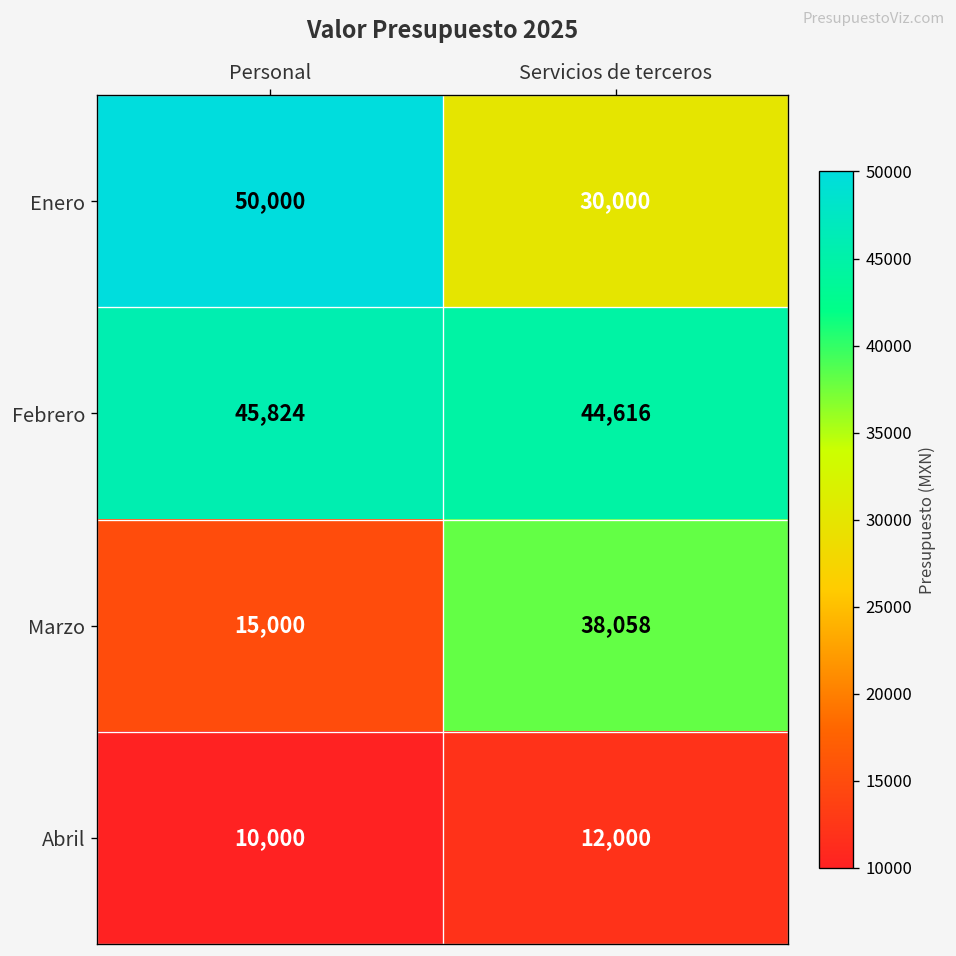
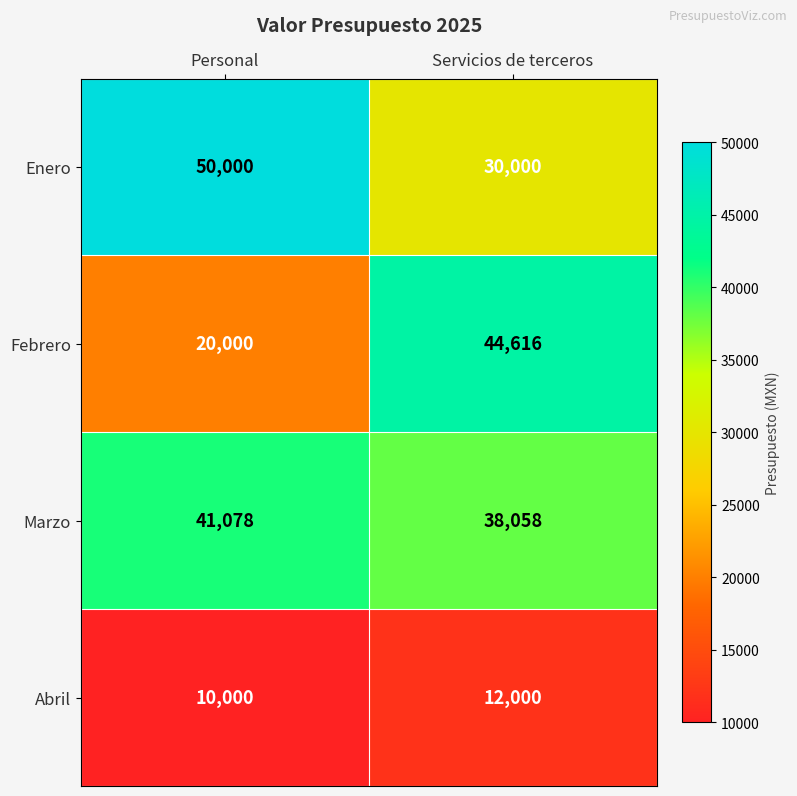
Febrero, Personal: 45,824 -> 20,000
Marzo, Personal: 15,000 -> 41,078
